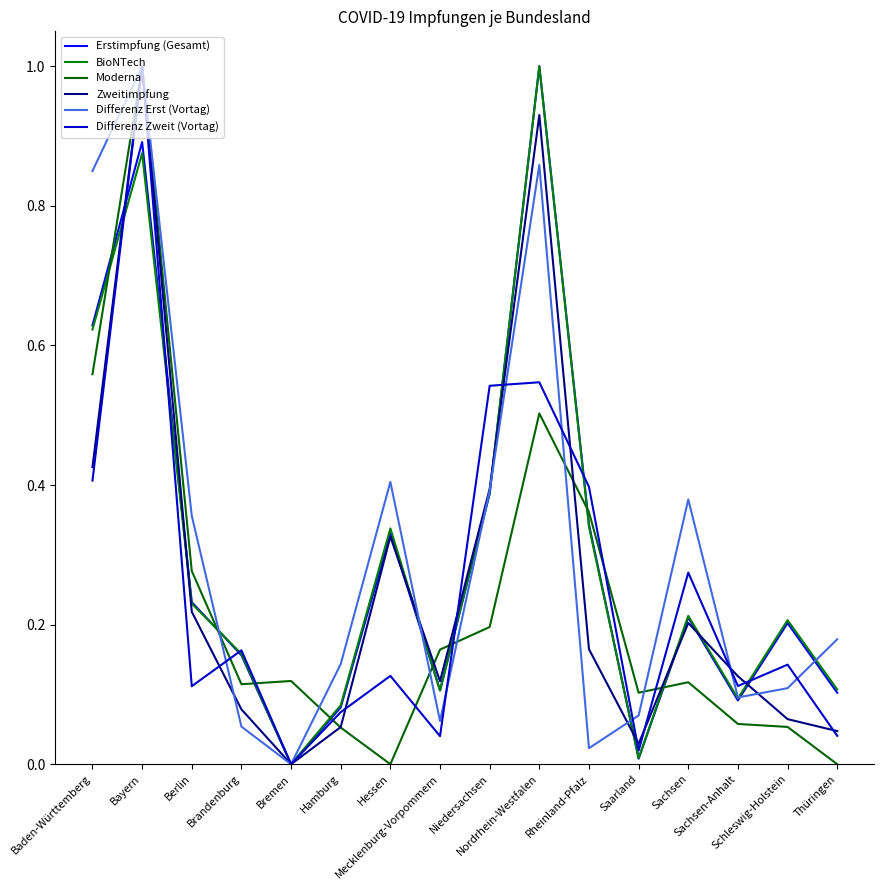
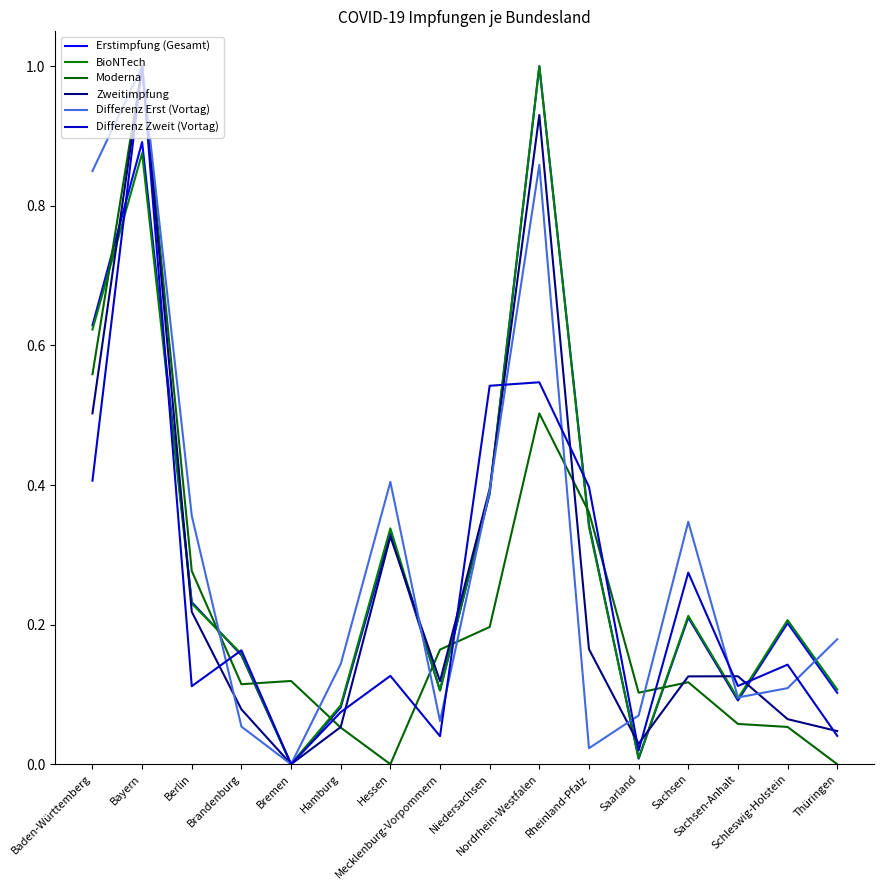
Zweitimpfung, Baden-Württemberg: 0.43 -> 0.50
Zweitimpfung, Sachsen: 0.20 -> 0.13
Differenz Erst (Vortag), Sachsen: 0.38 -> 0.35
